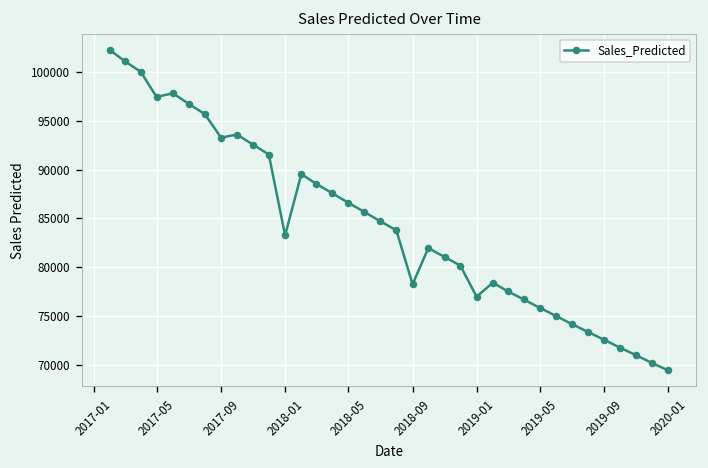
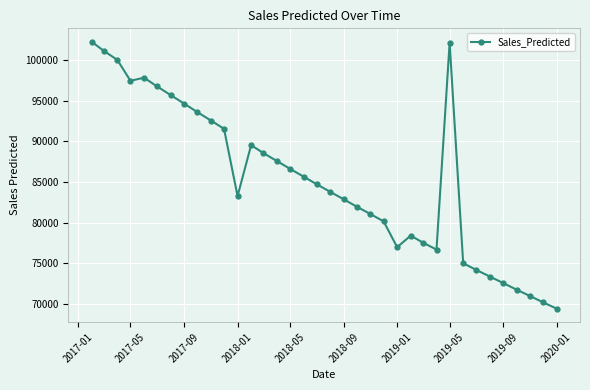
2017-09: 93000 -> 95000
2018-09: 78000 -> 83000
2019-05: 76000 -> 102000
